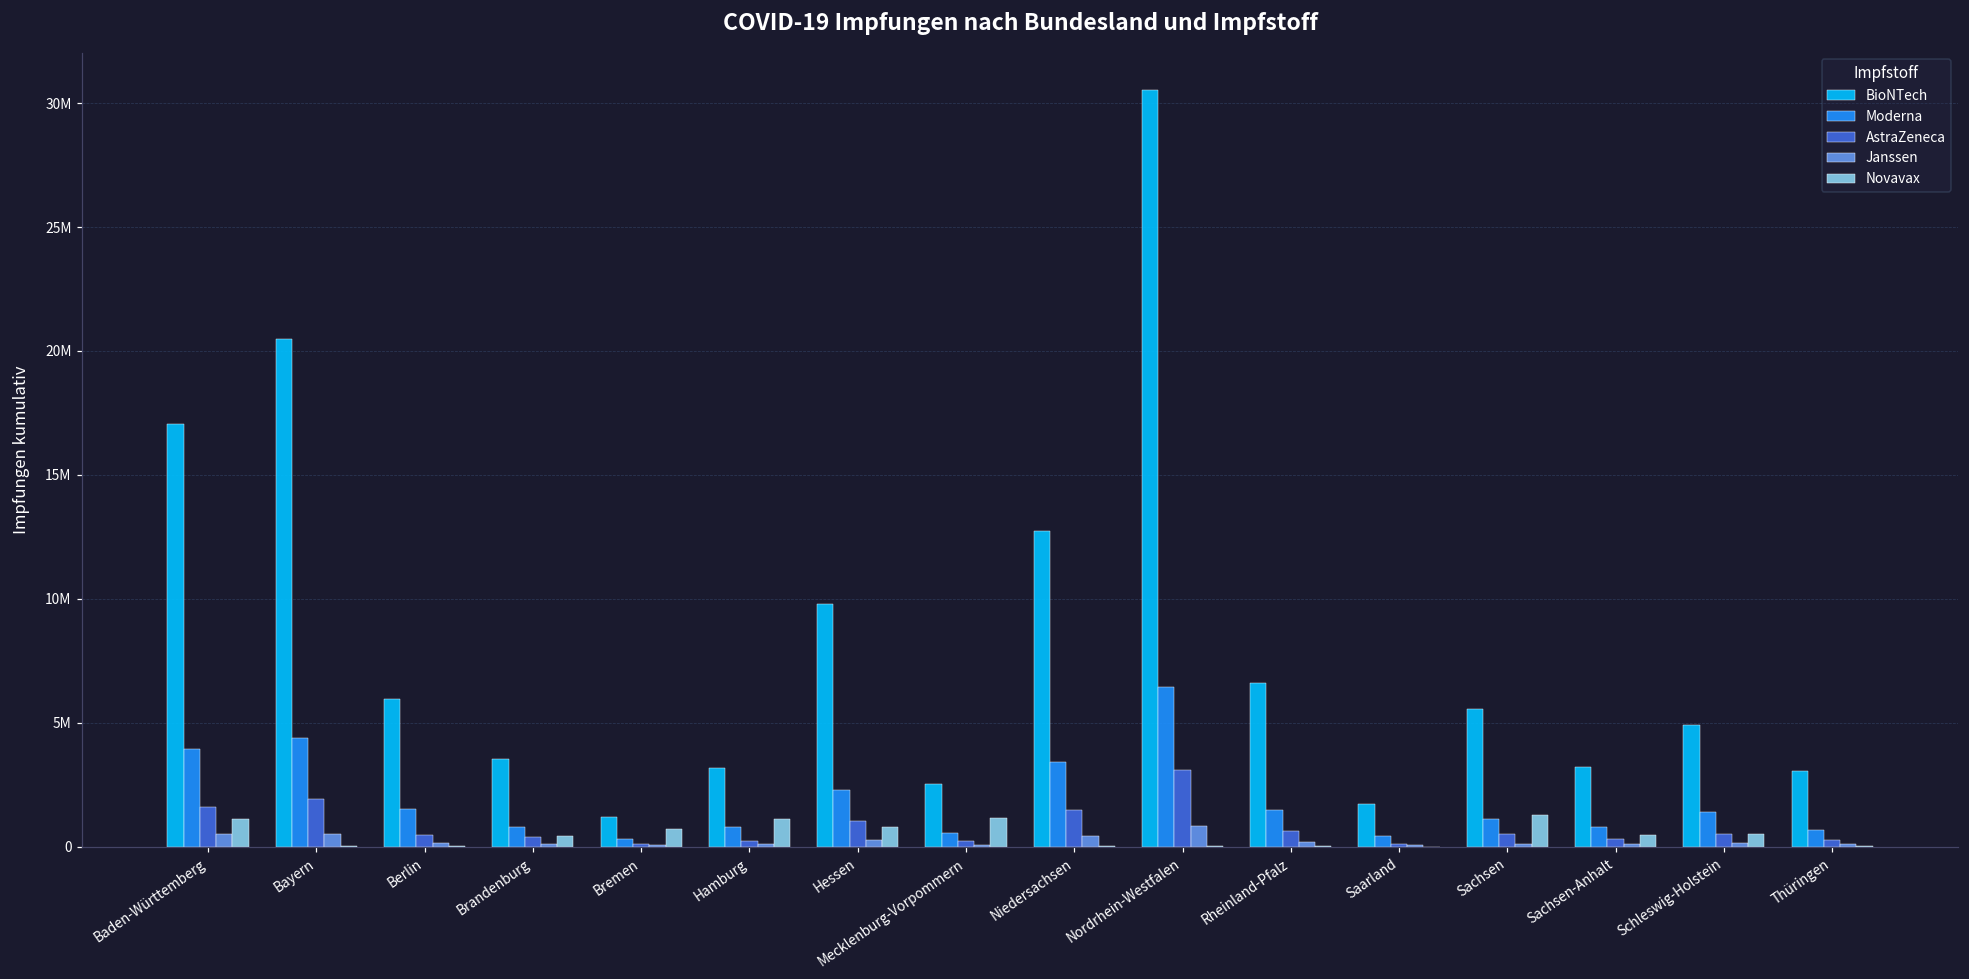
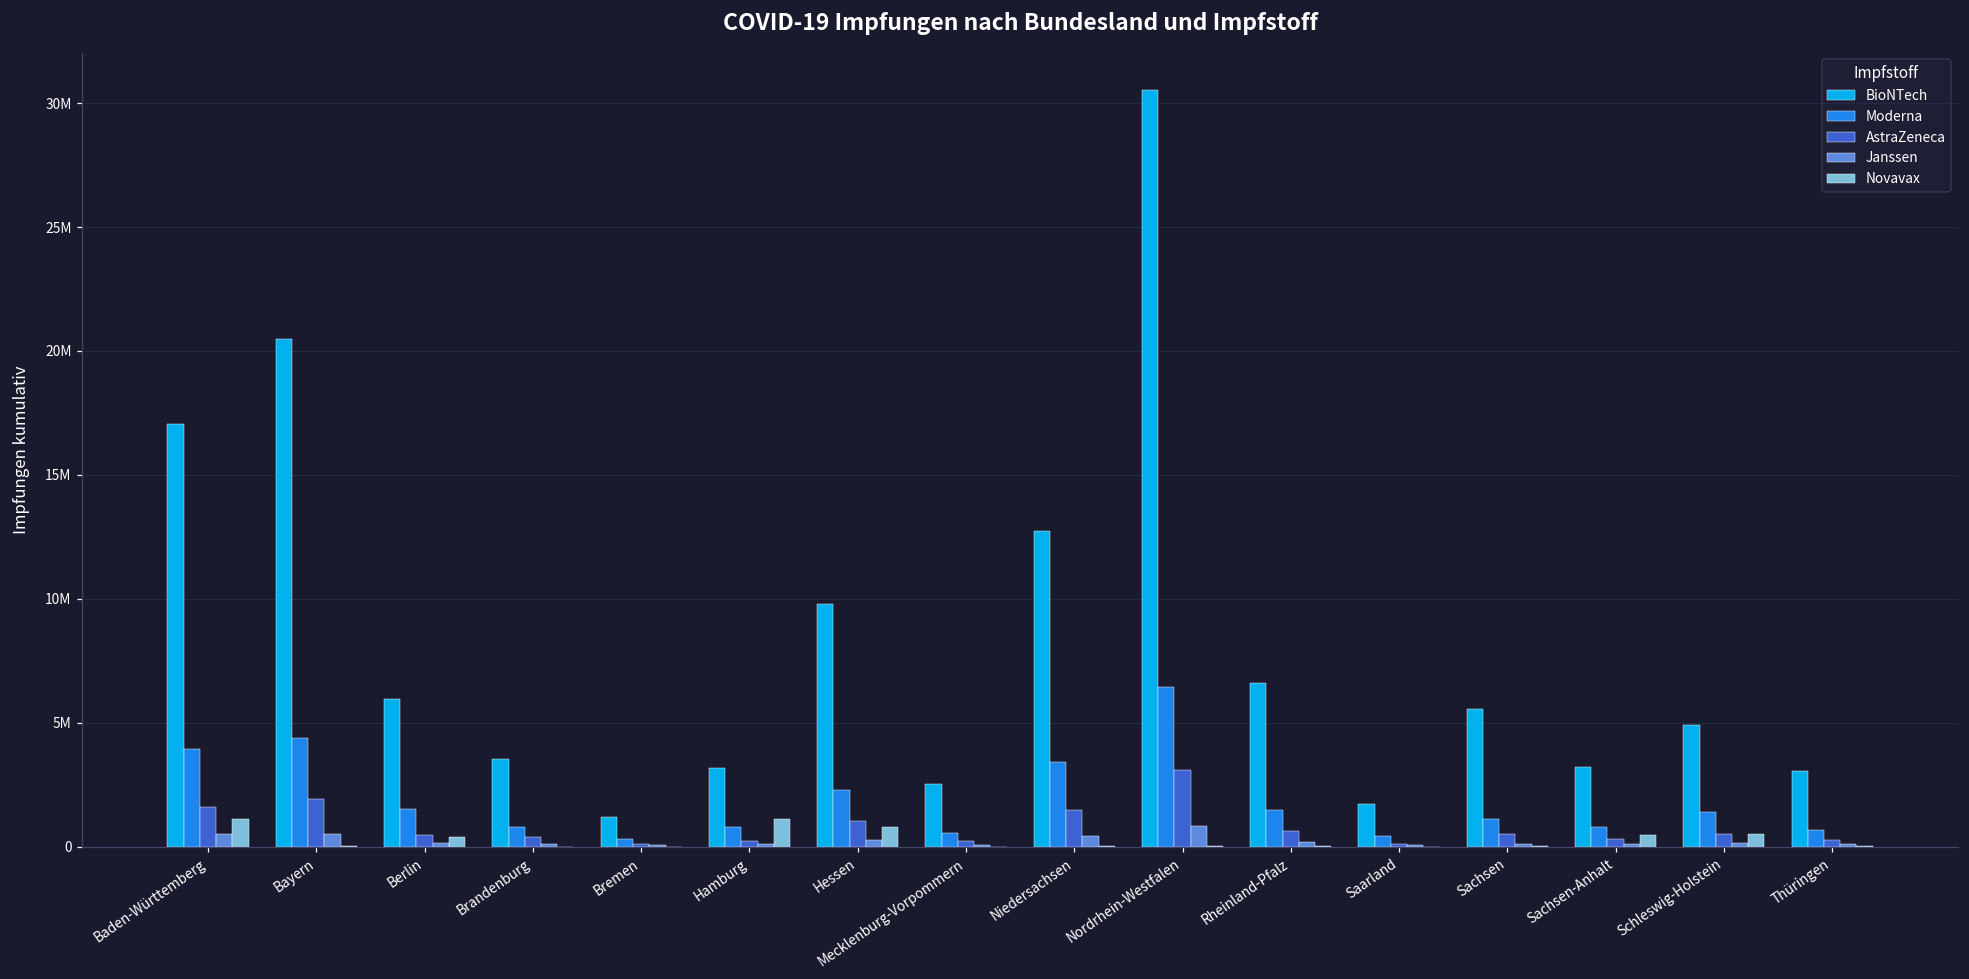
Novavax, Berlin: 0 -> 400000
Novavax, Brandenburg: 400000 -> 0
Novavax, Bremen: 700000 -> 0
Novavax, Mecklenburg-Vorpommern: 1200000 -> 0
Novavax, Sachsen: 1300000 -> 0
